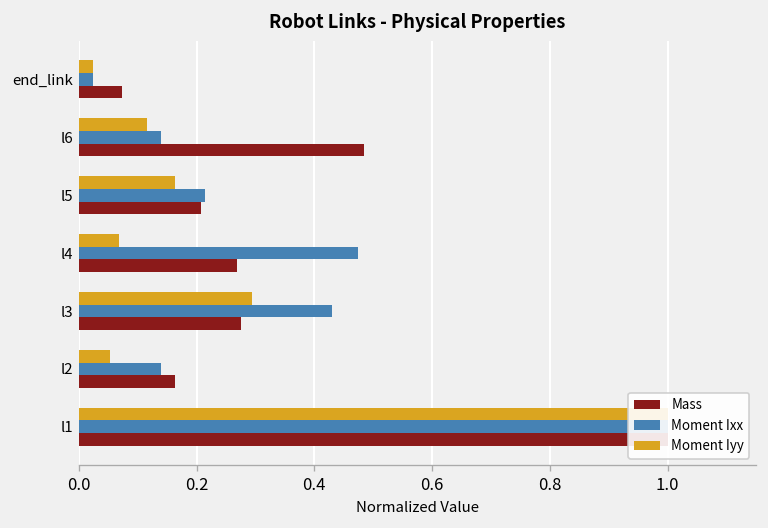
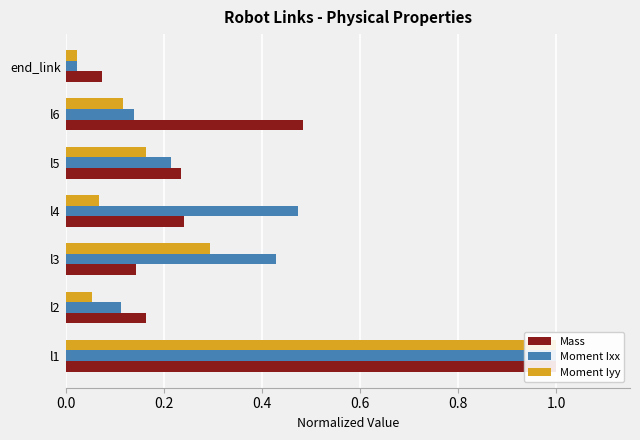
Mass, l5: 0.21 -> 0.24
Mass, l4: 0.27 -> 0.24
Mass, l3: 0.28 -> 0.14
Moment Ixx, l2: 0.14 -> 0.11
